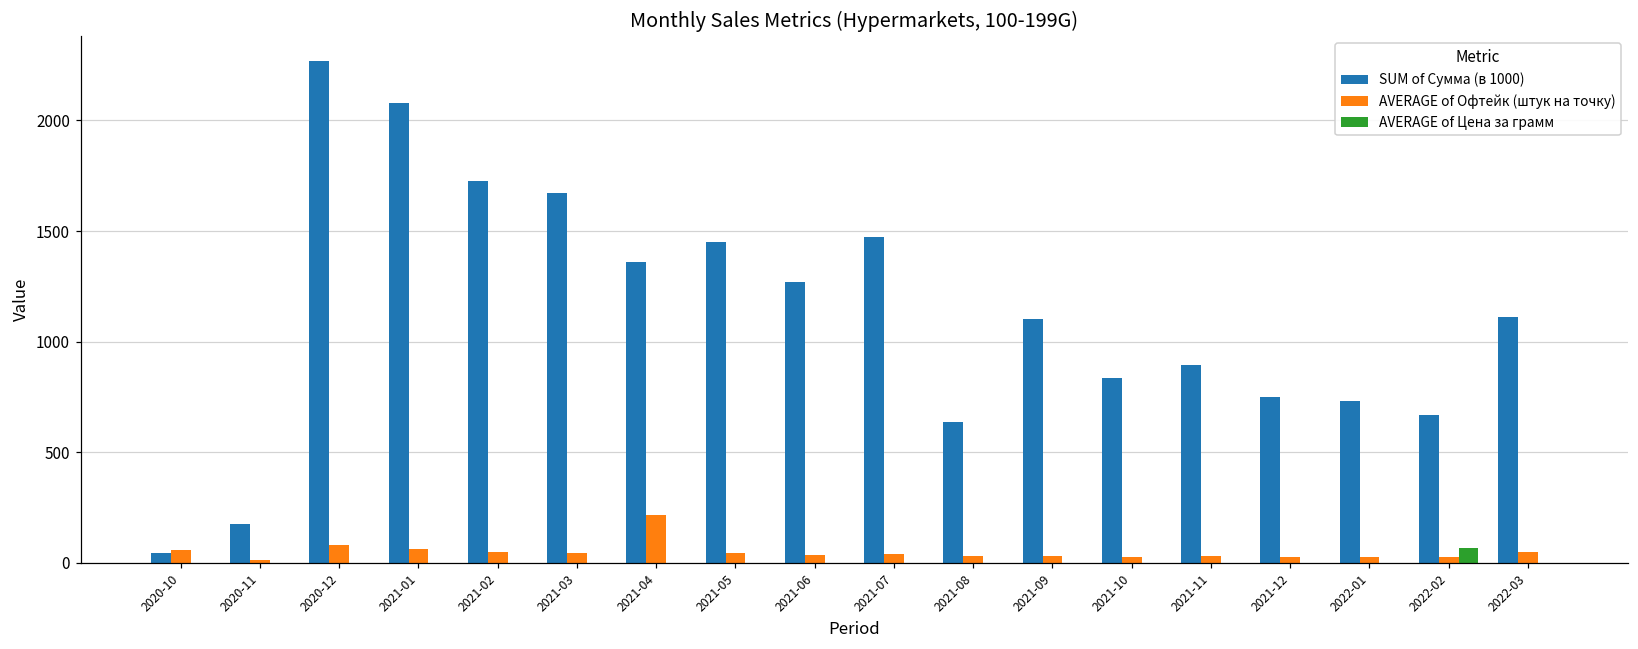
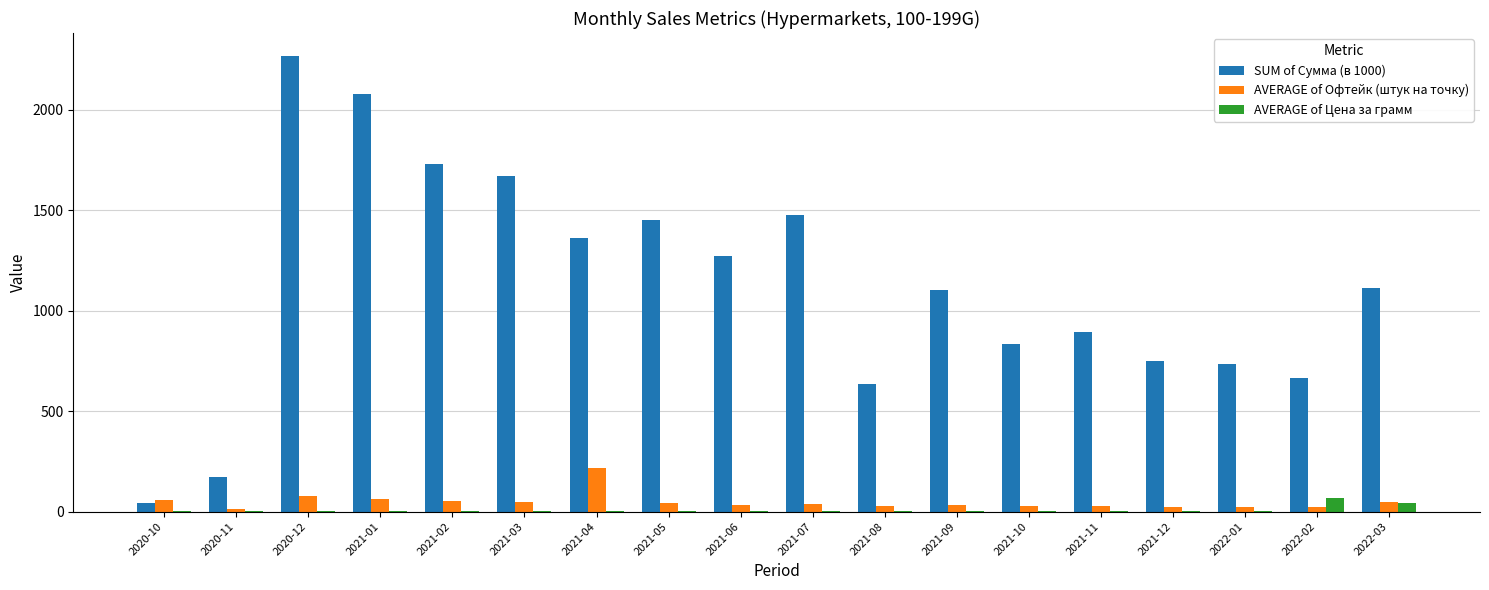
AVERAGE of Цена за грамм, 2022-03: 0 -> 40
